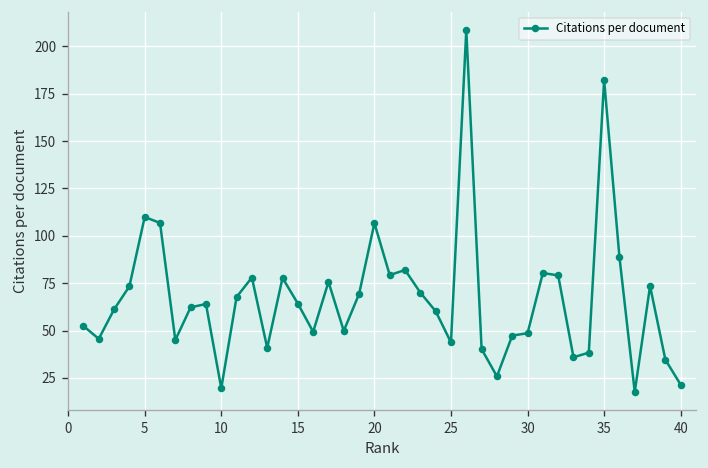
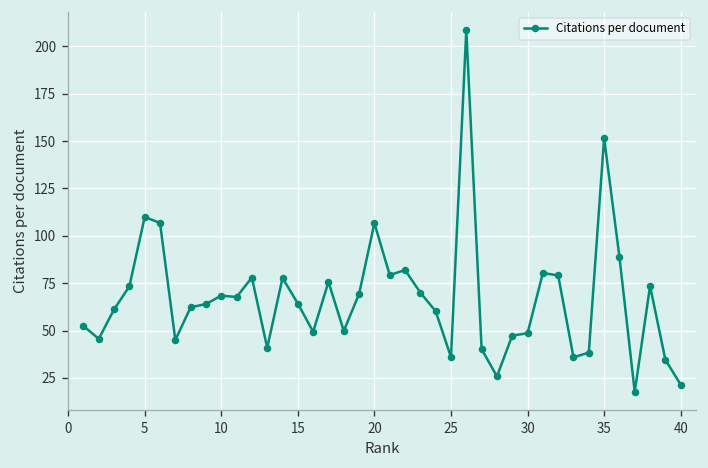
10: 20 -> 68
25: 44 -> 36
35: 182 -> 152
